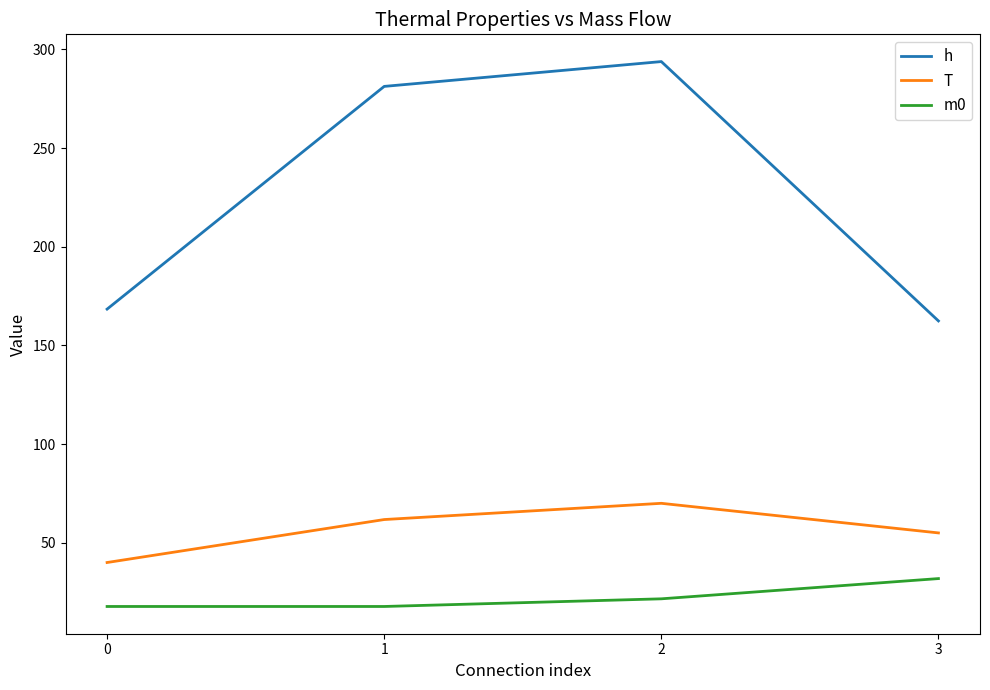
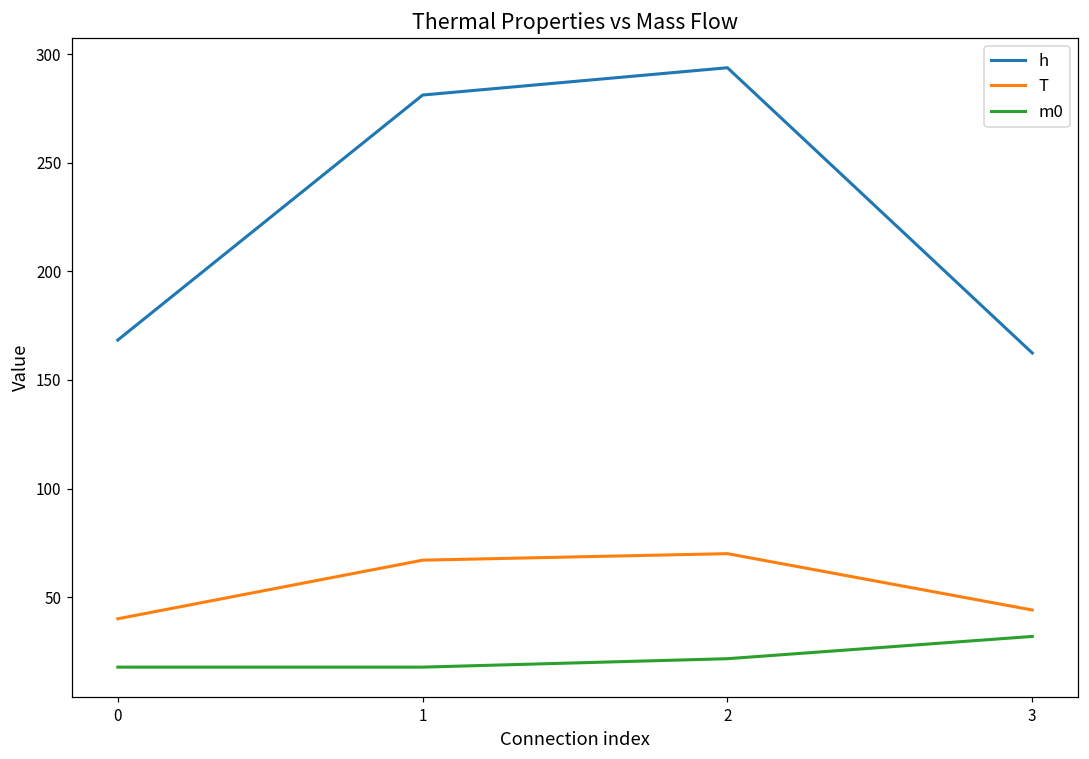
T, 1: 62 -> 67
T, 3: 55 -> 44
